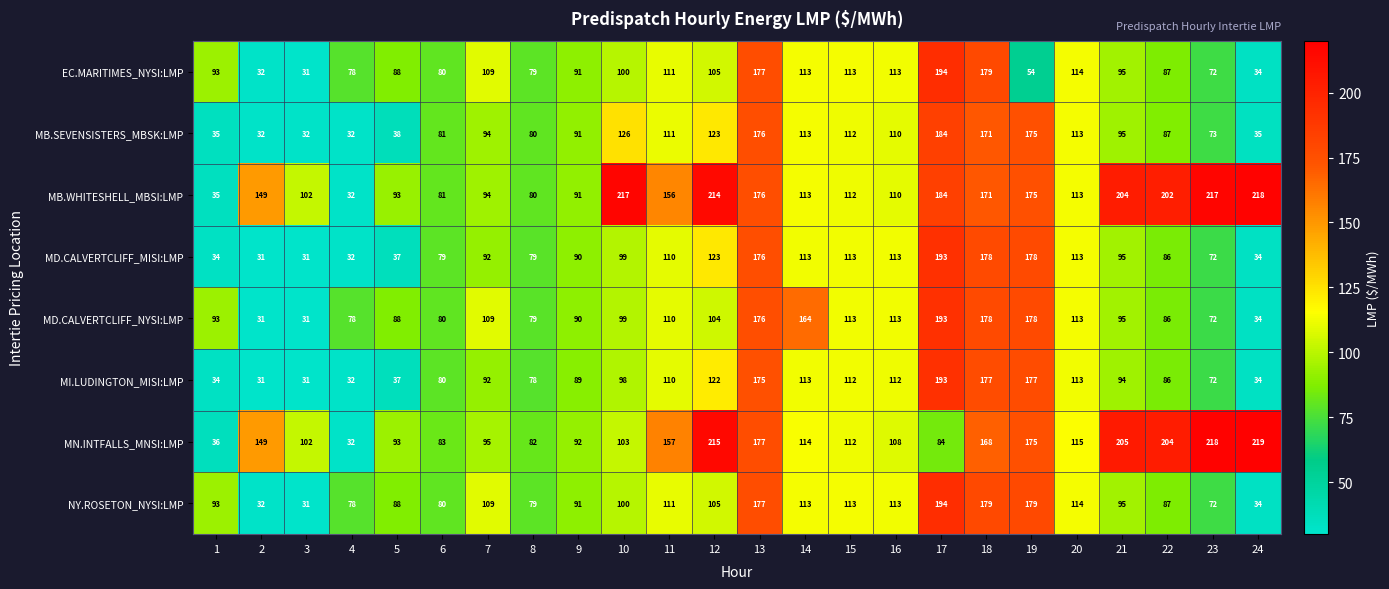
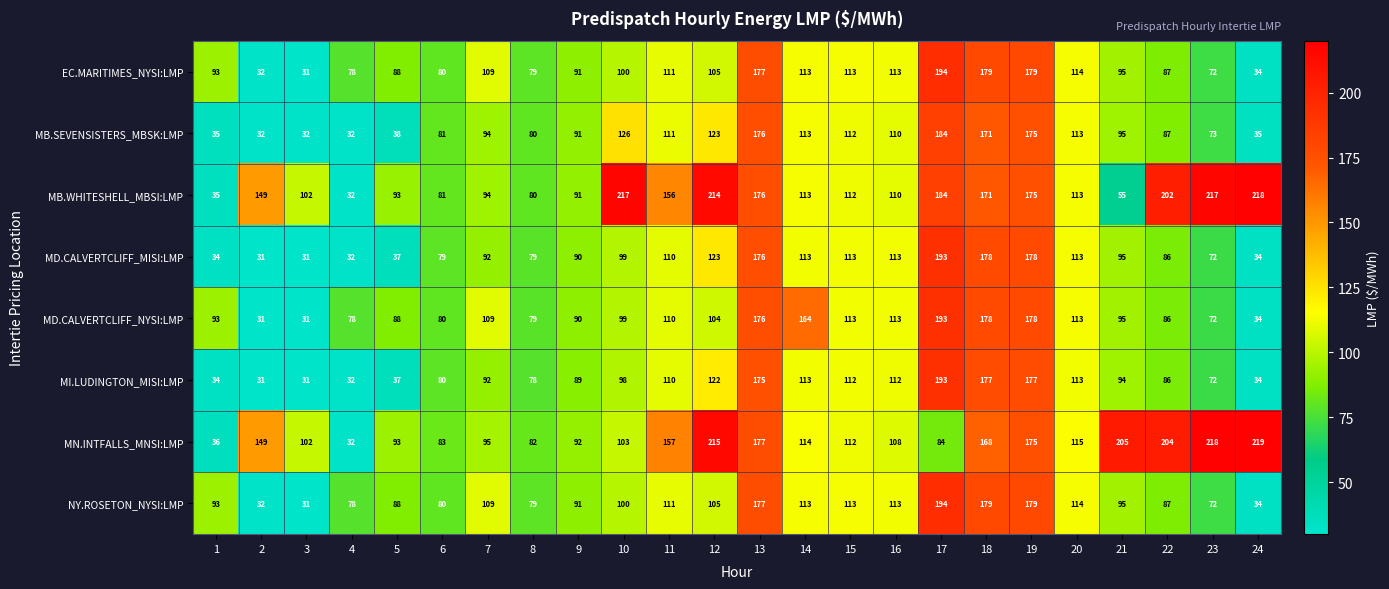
EC.MARITIMES_NYSI:LMP, 19: 54 -> 179
MB.WHITESHELL_MBSI:LMP, 21: 204 -> 55
